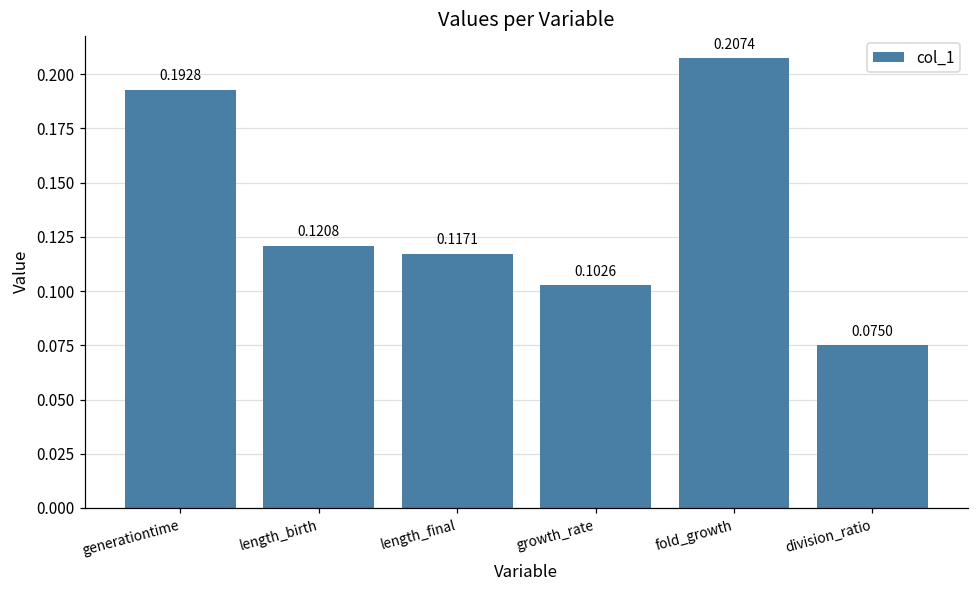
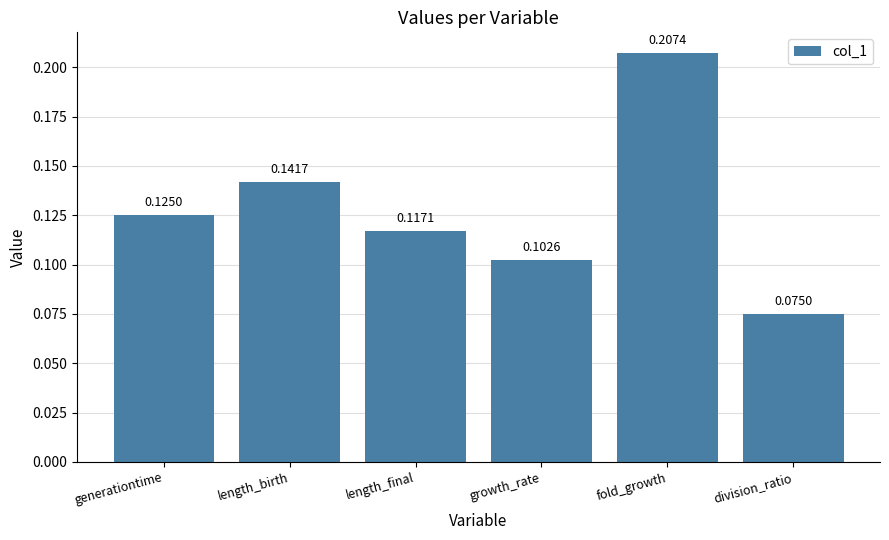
generationtime: 0.1928 -> 0.1250
length_birth: 0.1208 -> 0.1417
